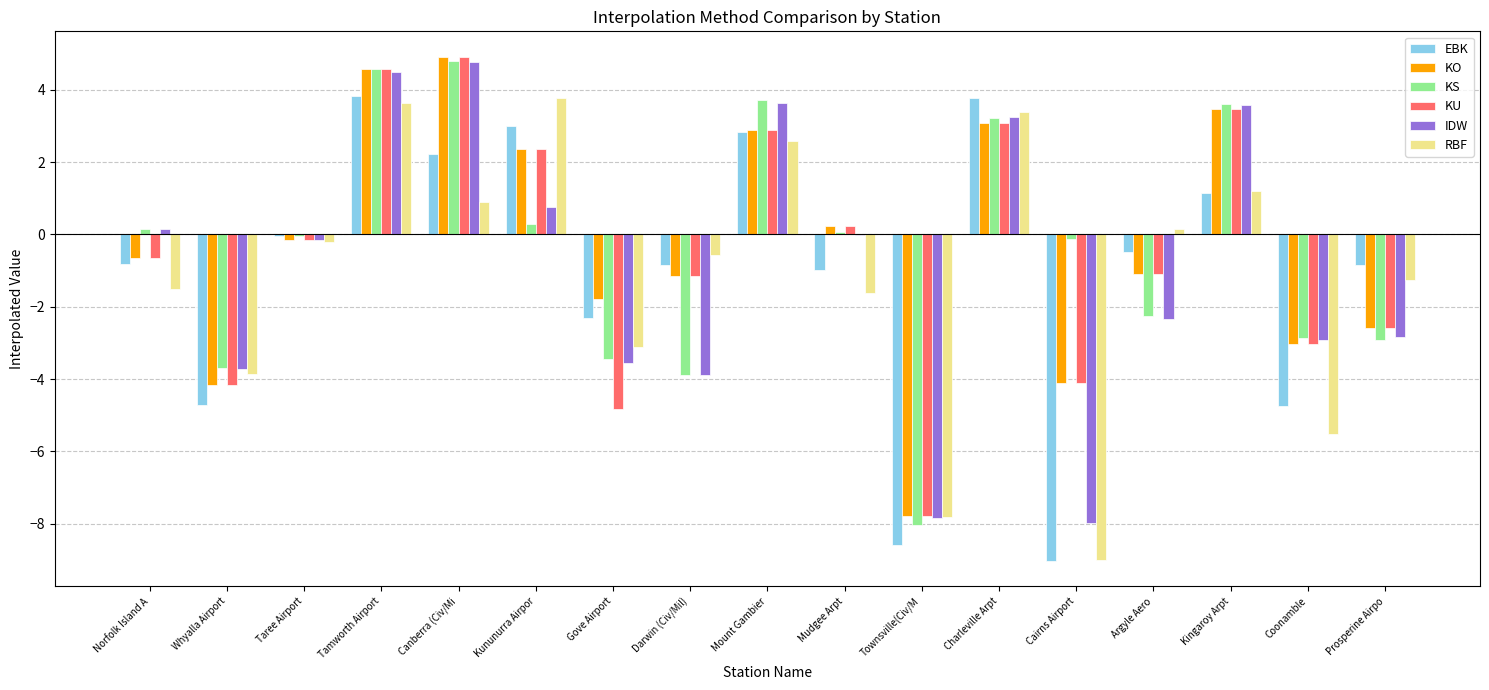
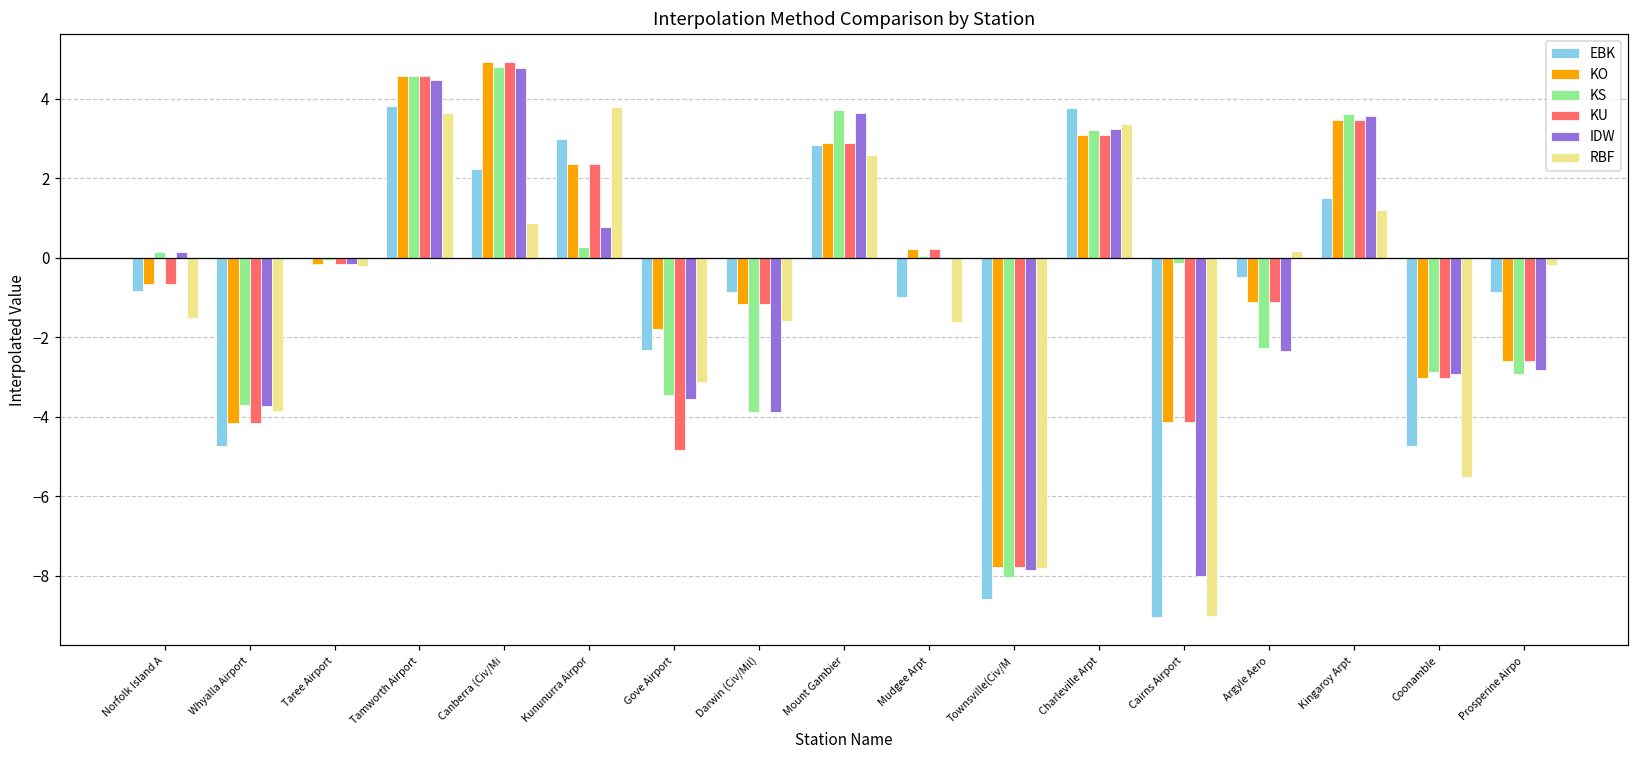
RBF, Darwin (Civ/Mil): -0.6 -> -1.6
EBK, Kingaroy Arpt: 1.1 -> 1.5
RBF, Prosperine Airpo: -1.3 -> -0.2
